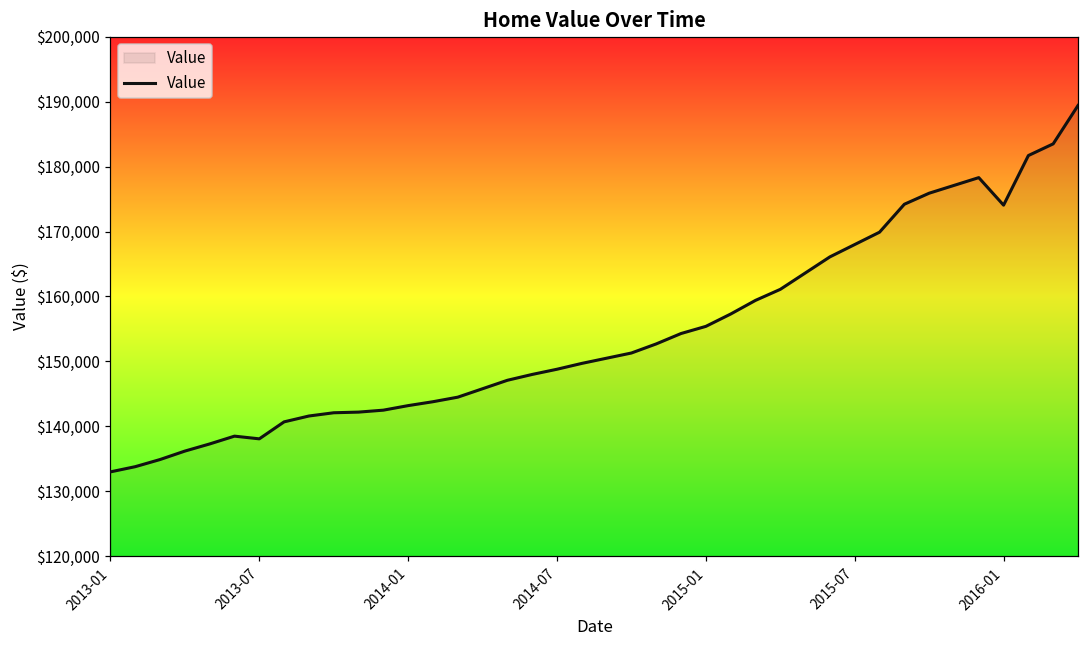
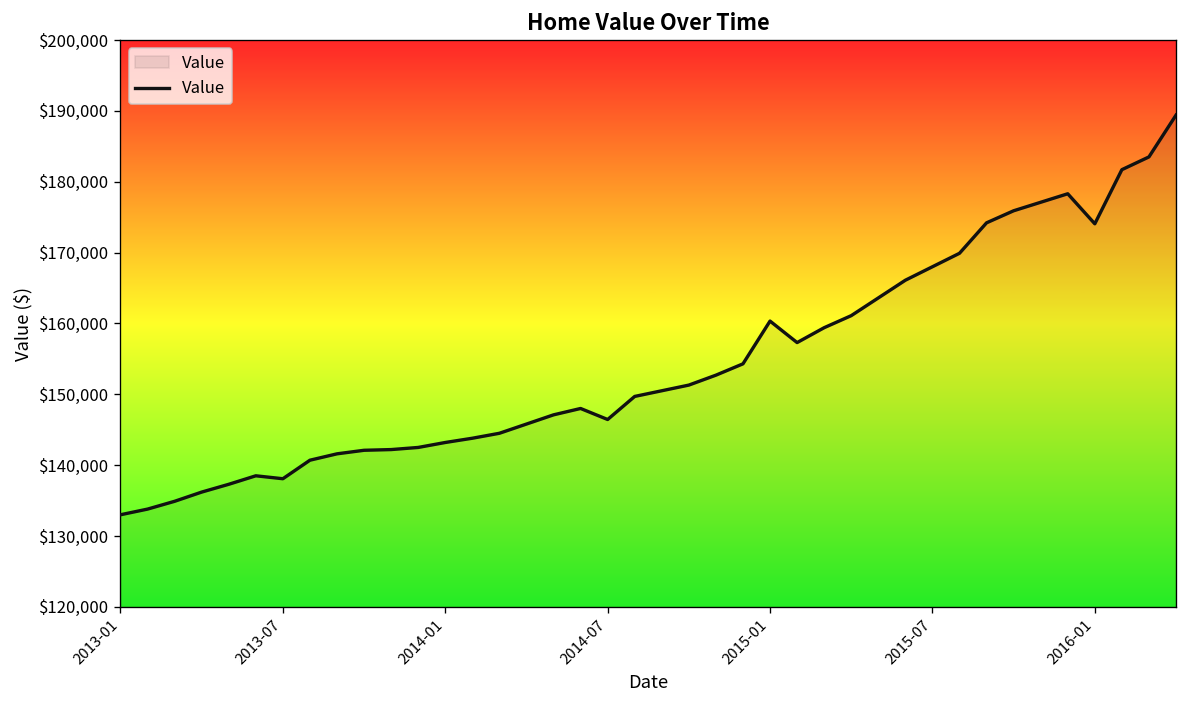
2014-07: $149,000 -> $146,000
2015-01: $155,000 -> $160,000
